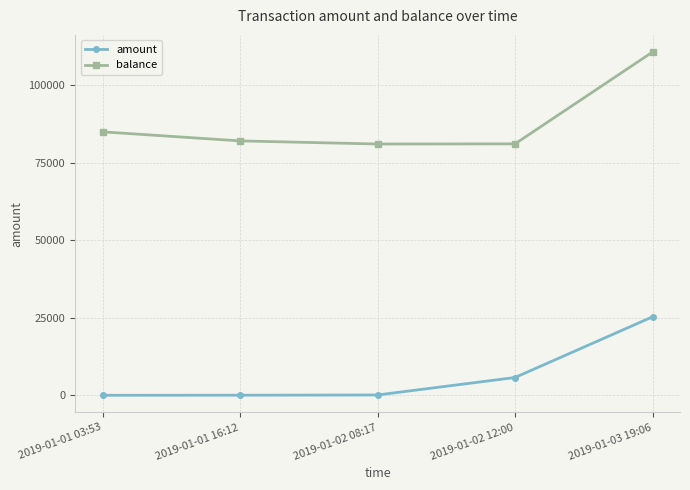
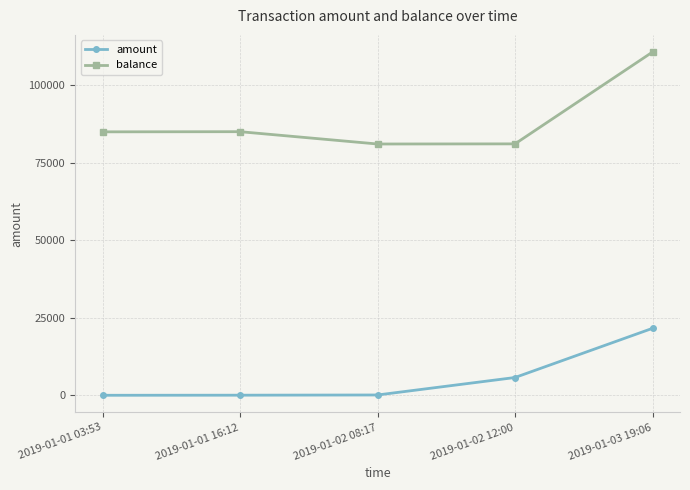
balance, 2019-01-01 16:12: 82000 -> 85000
amount, 2019-01-03 19:06: 25000 -> 22000
